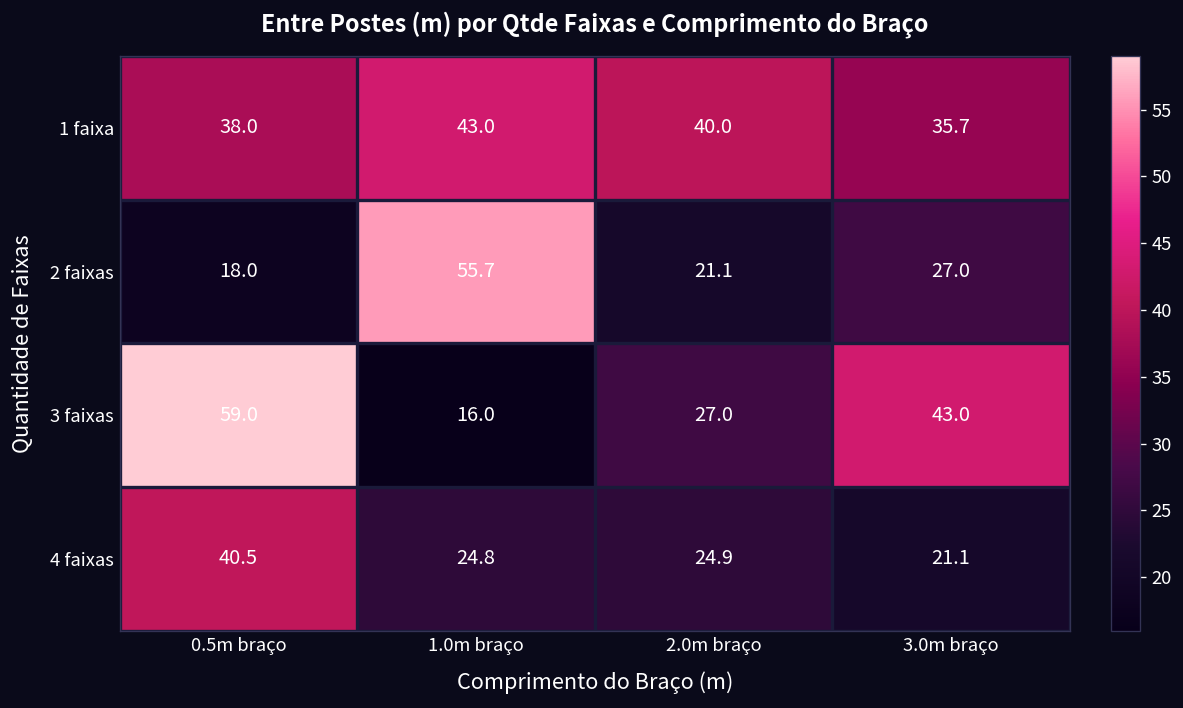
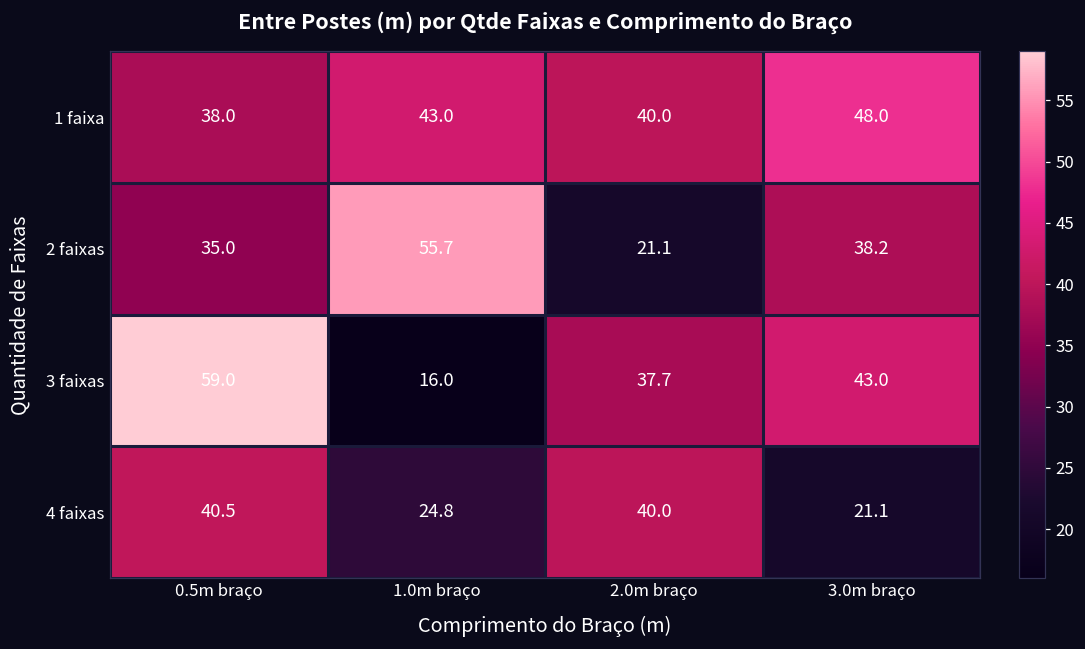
1 faixa, 3.0m braço: 35.7 -> 48.0
2 faixas, 0.5m braço: 18.0 -> 35.0
2 faixas, 3.0m braço: 27.0 -> 38.2
3 faixas, 2.0m braço: 27.0 -> 37.7
4 faixas, 2.0m braço: 24.9 -> 40.0
